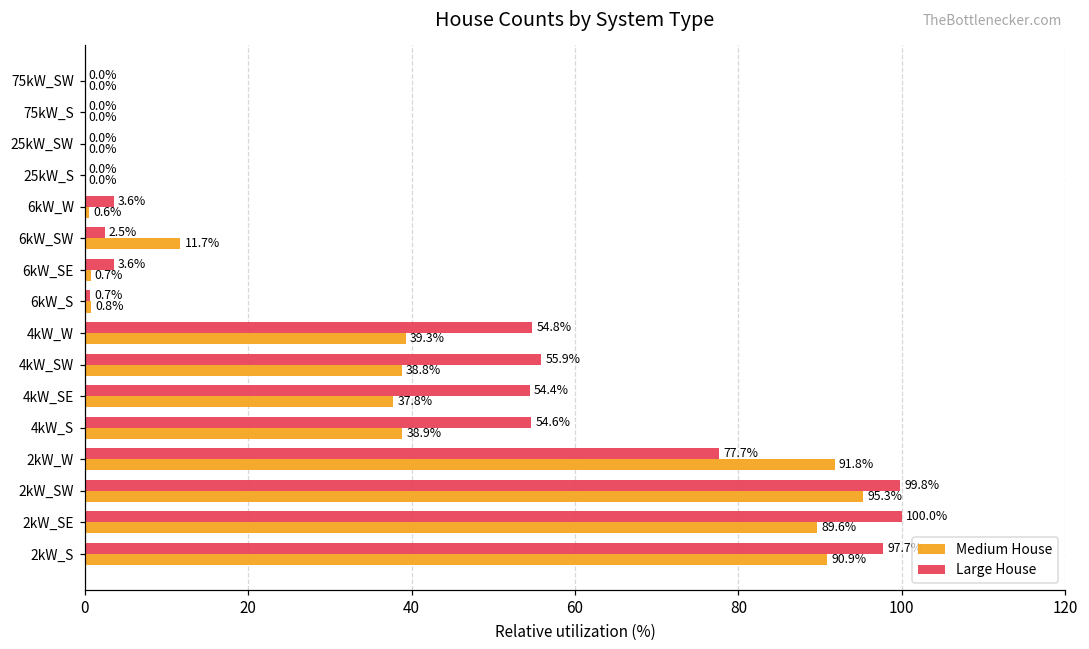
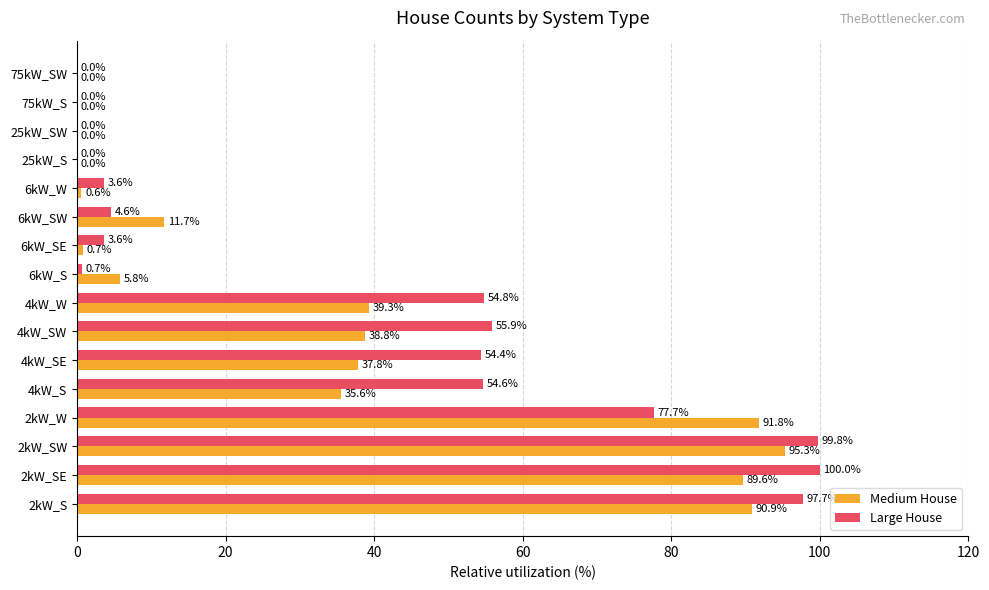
Large House, 6kW_SW: 2.5% -> 4.6%
Medium House, 6kW_S: 0.8% -> 5.8%
Medium House, 4kW_S: 38.9% -> 35.6%
